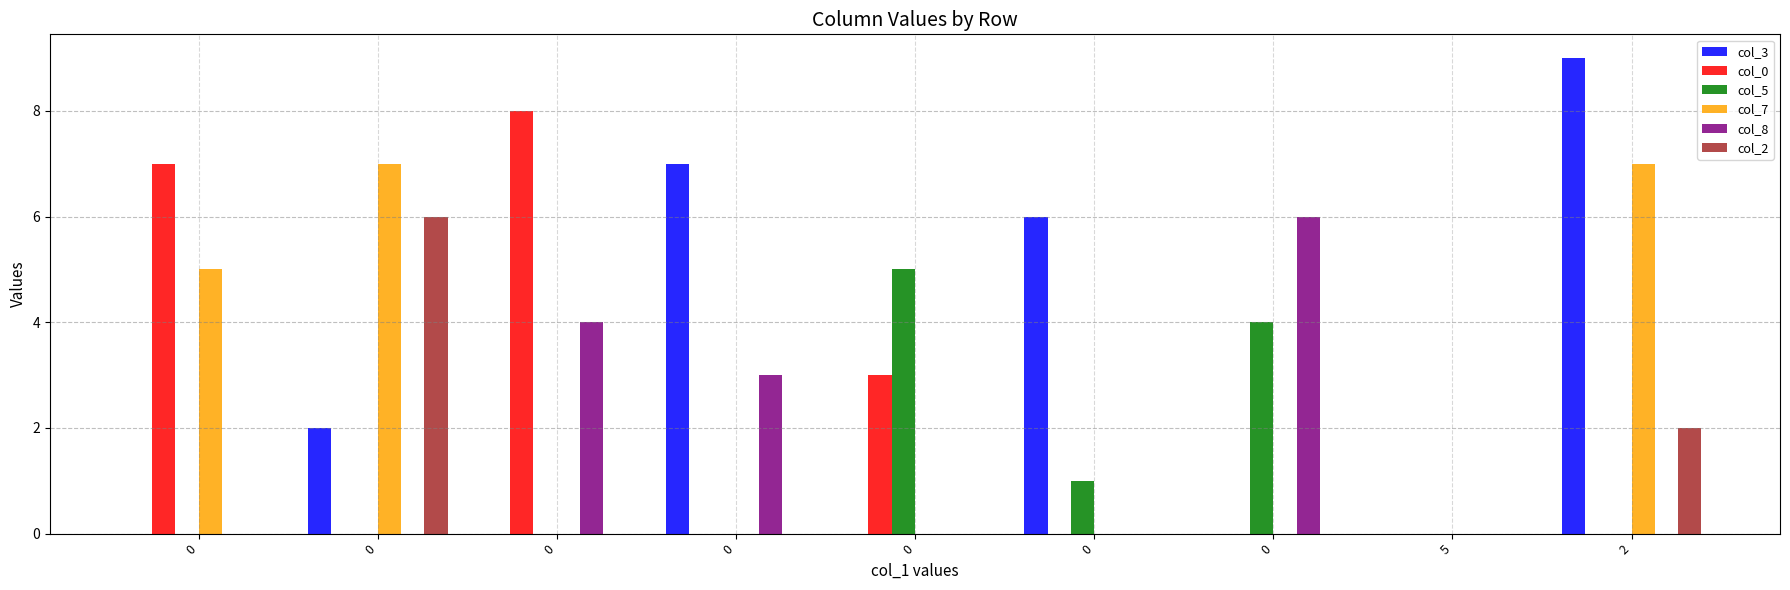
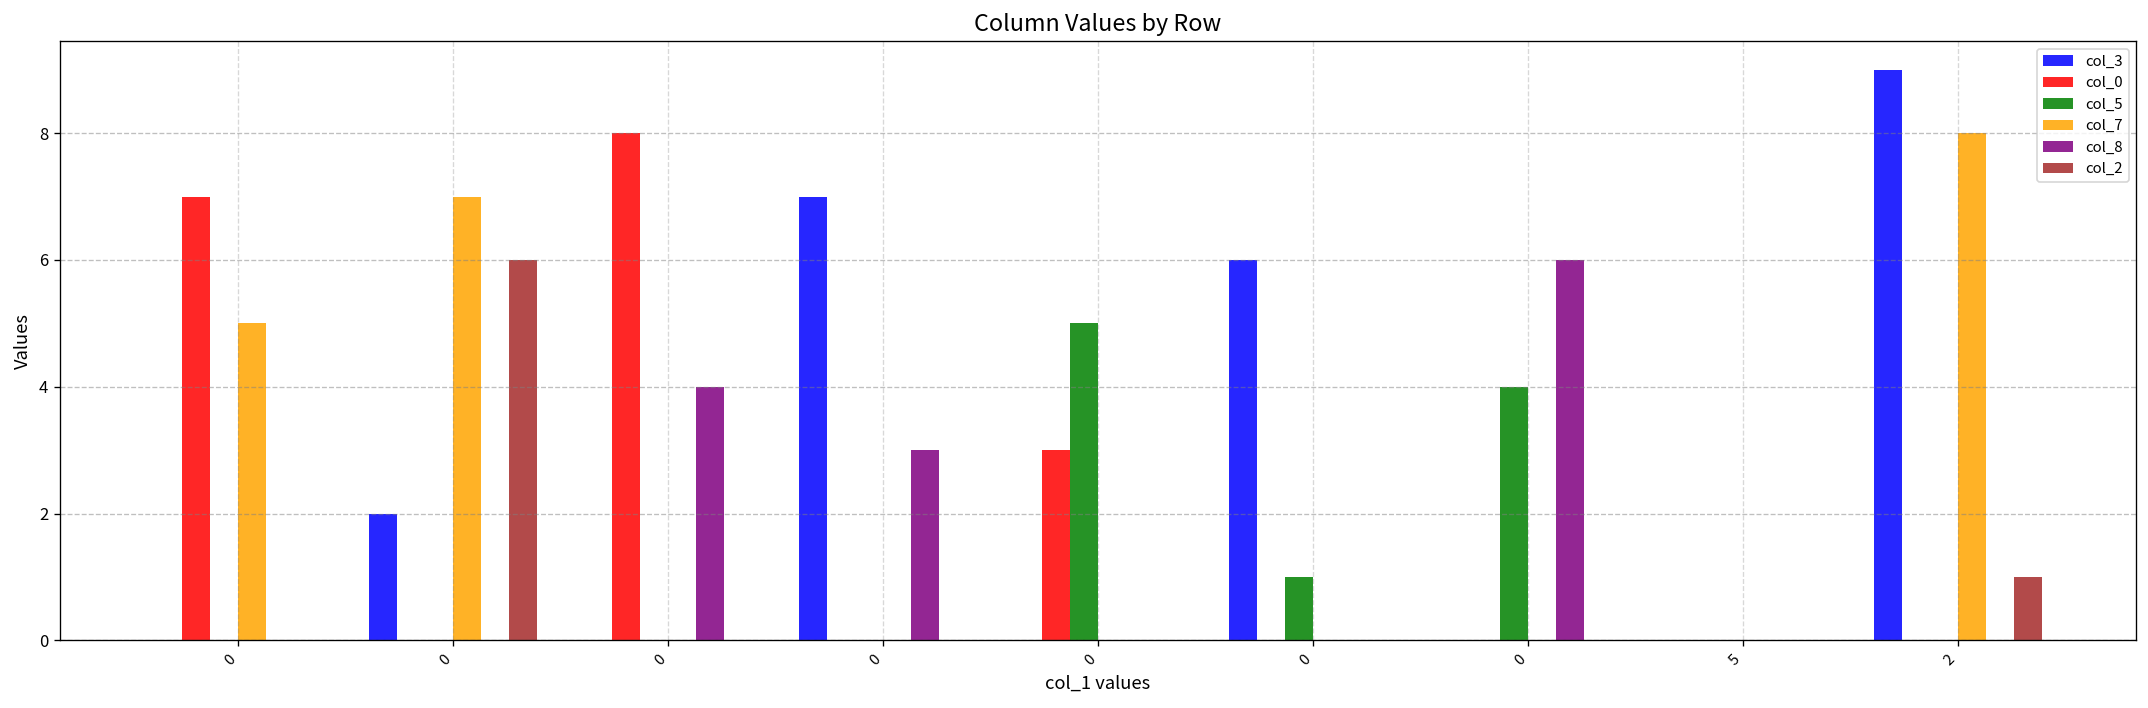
col_7, 2: 7 -> 8
col_2, 2: 2 -> 1
